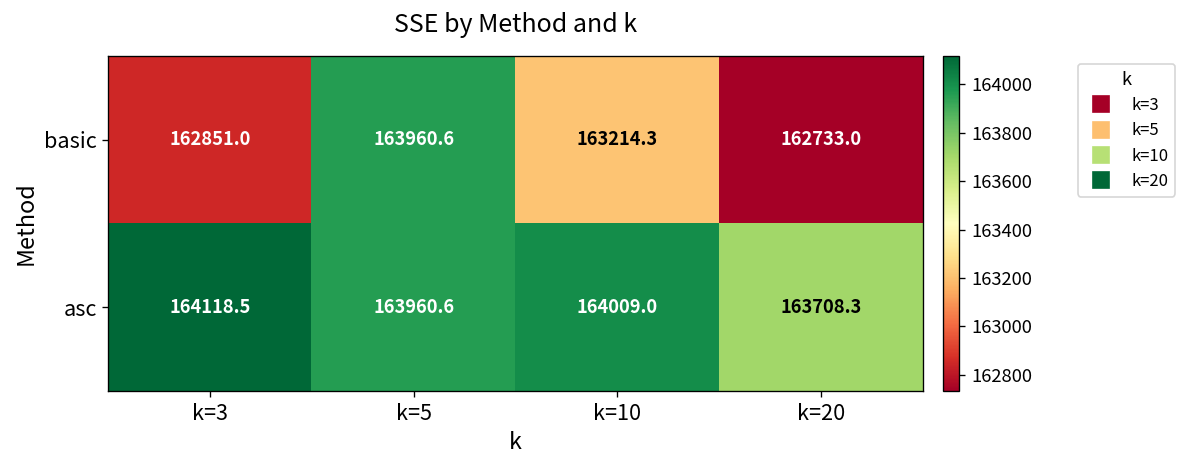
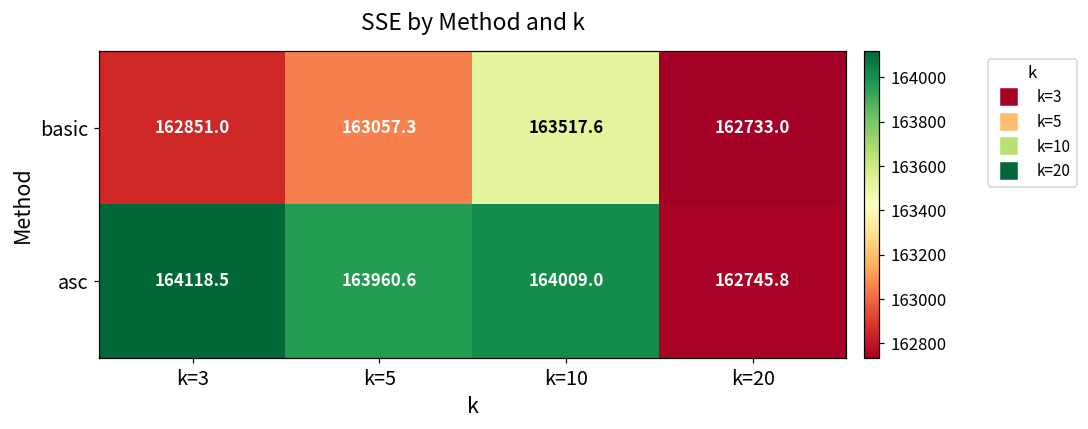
basic, k=5: 163960.6 -> 163057.3
basic, k=10: 163214.3 -> 163517.6
asc, k=20: 163708.3 -> 162745.8
